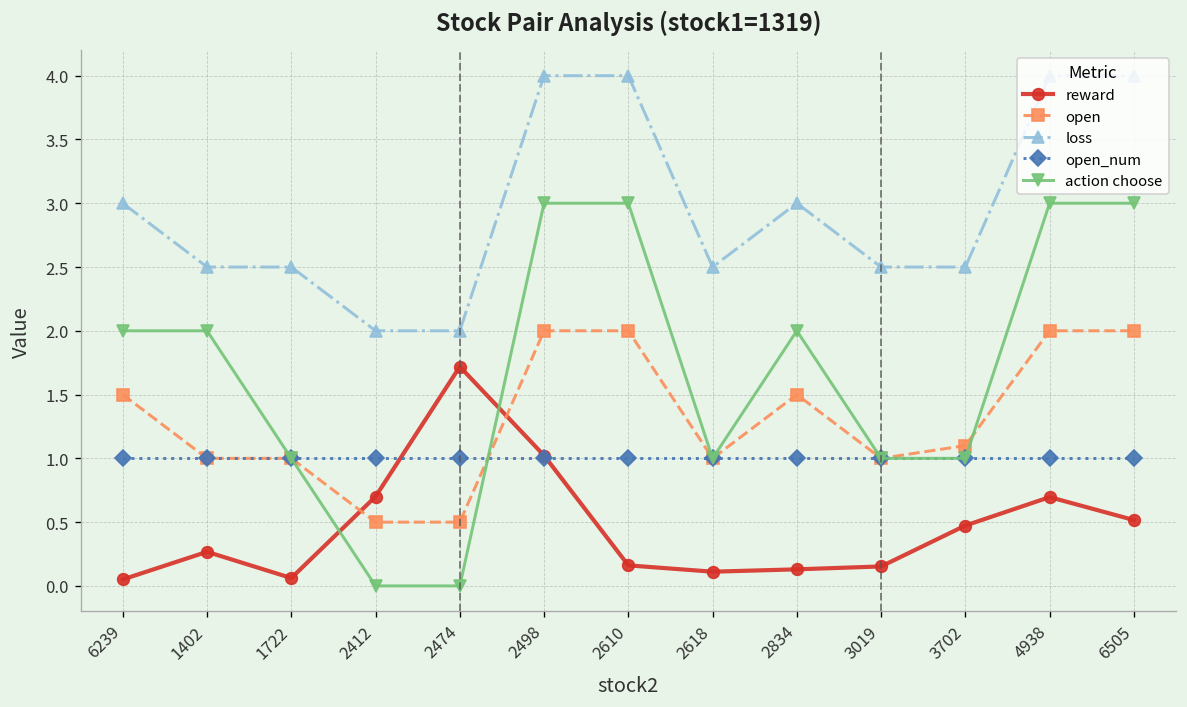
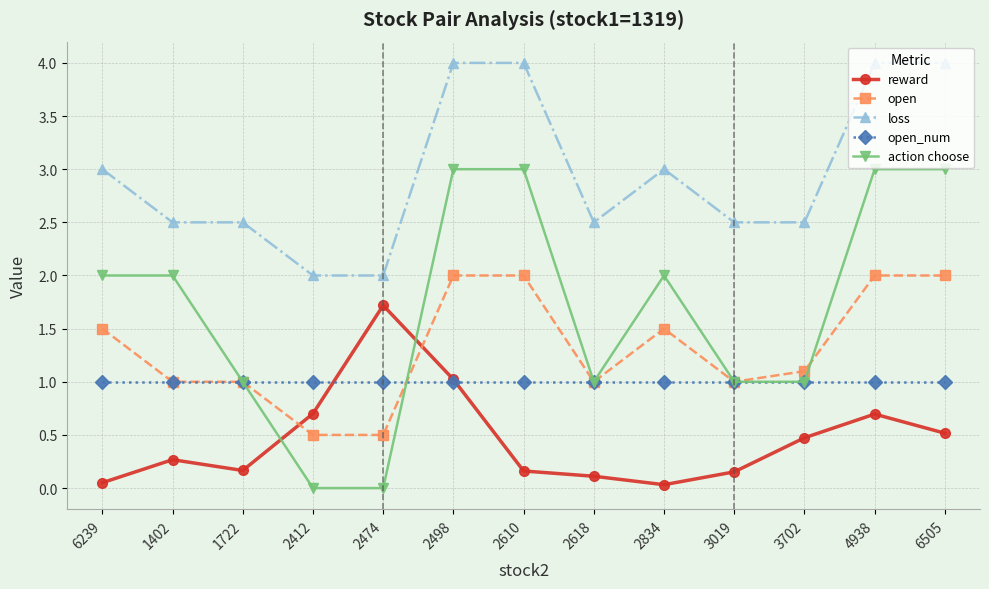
reward, 1722: 0.06 -> 0.17
reward, 2834: 0.13 -> 0.03
